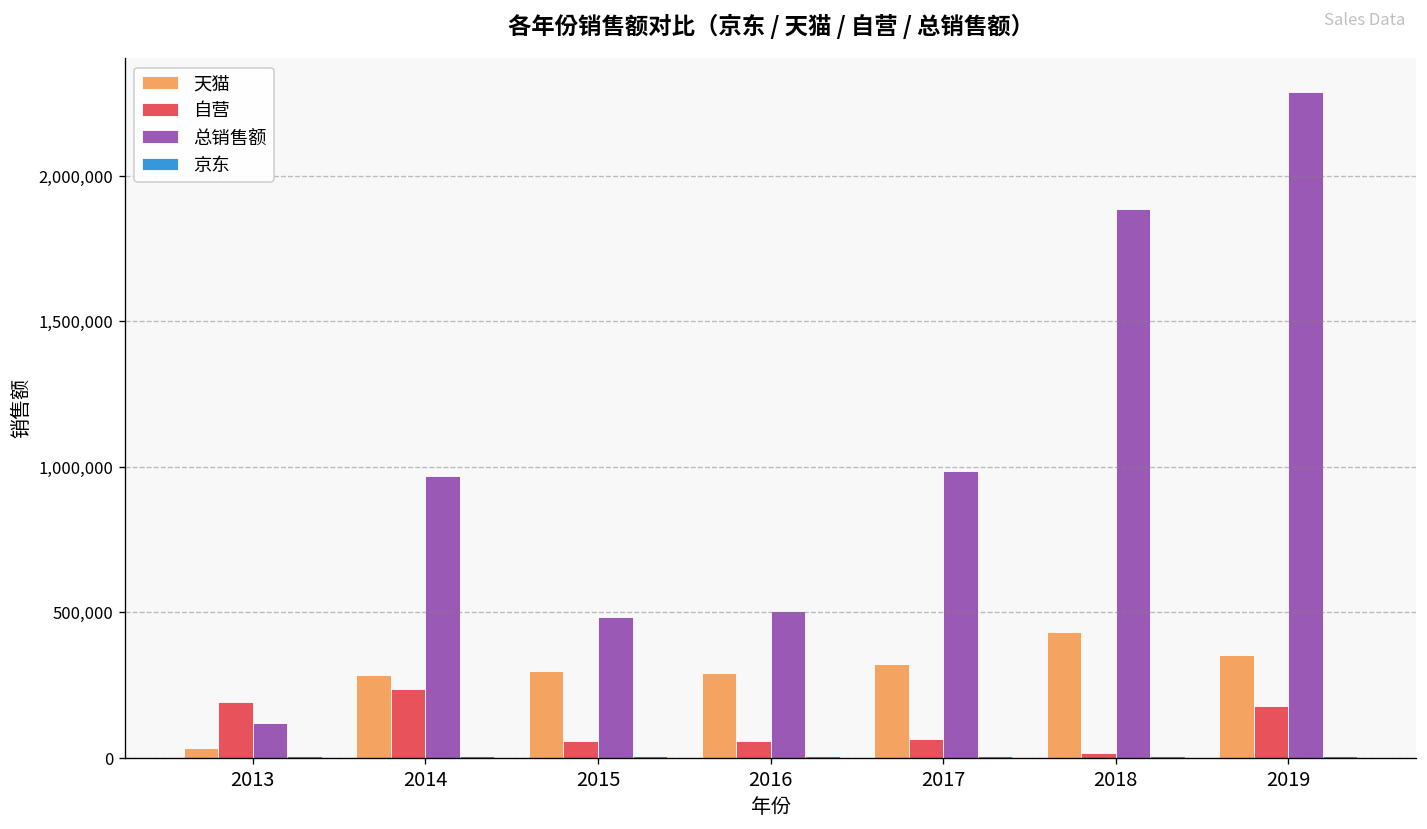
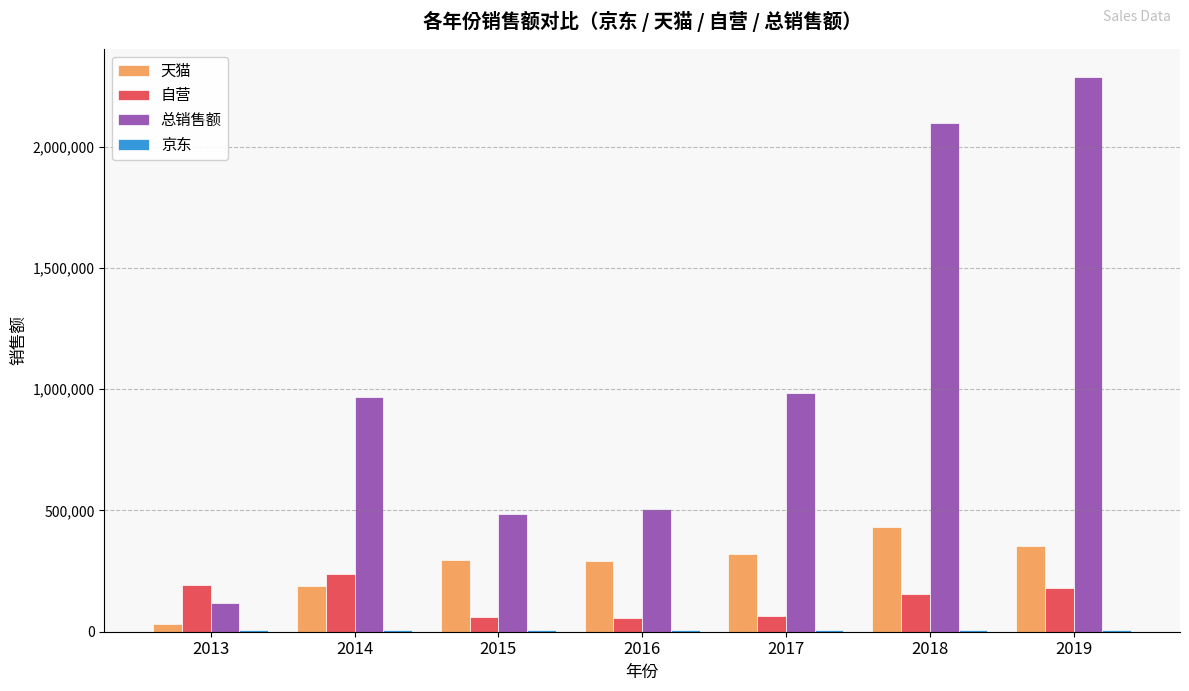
天猫, 2014: 290,000 -> 190,000
自营, 2018: 20,000 -> 150,000
总销售额, 2018: 1,890,000 -> 2,100,000
